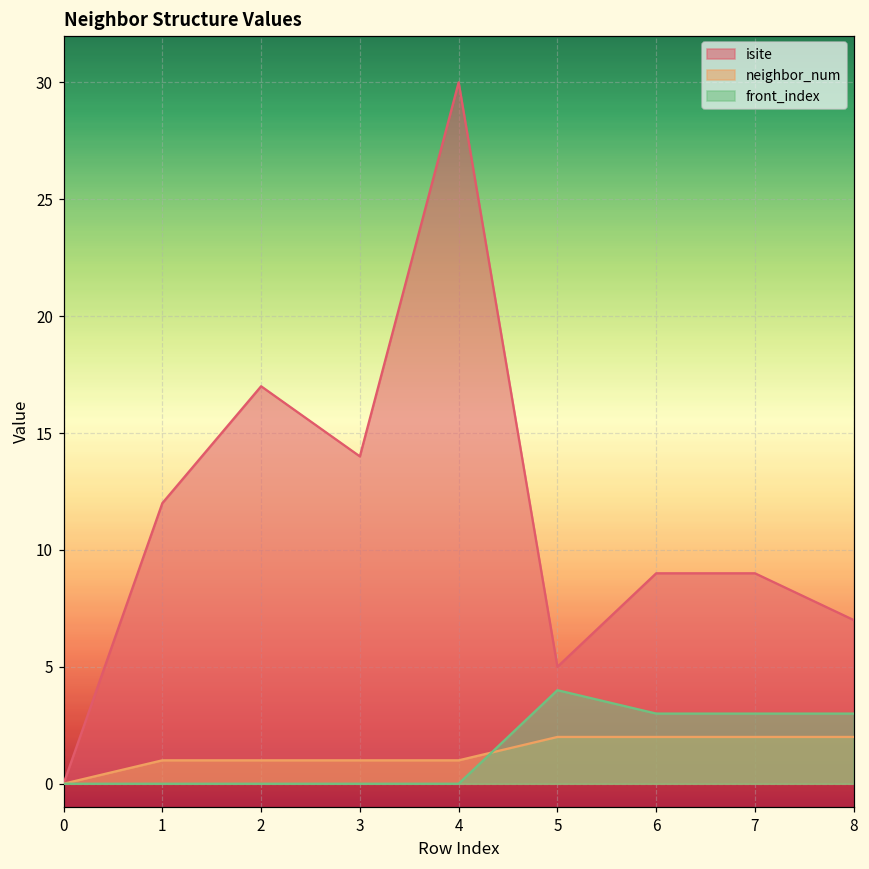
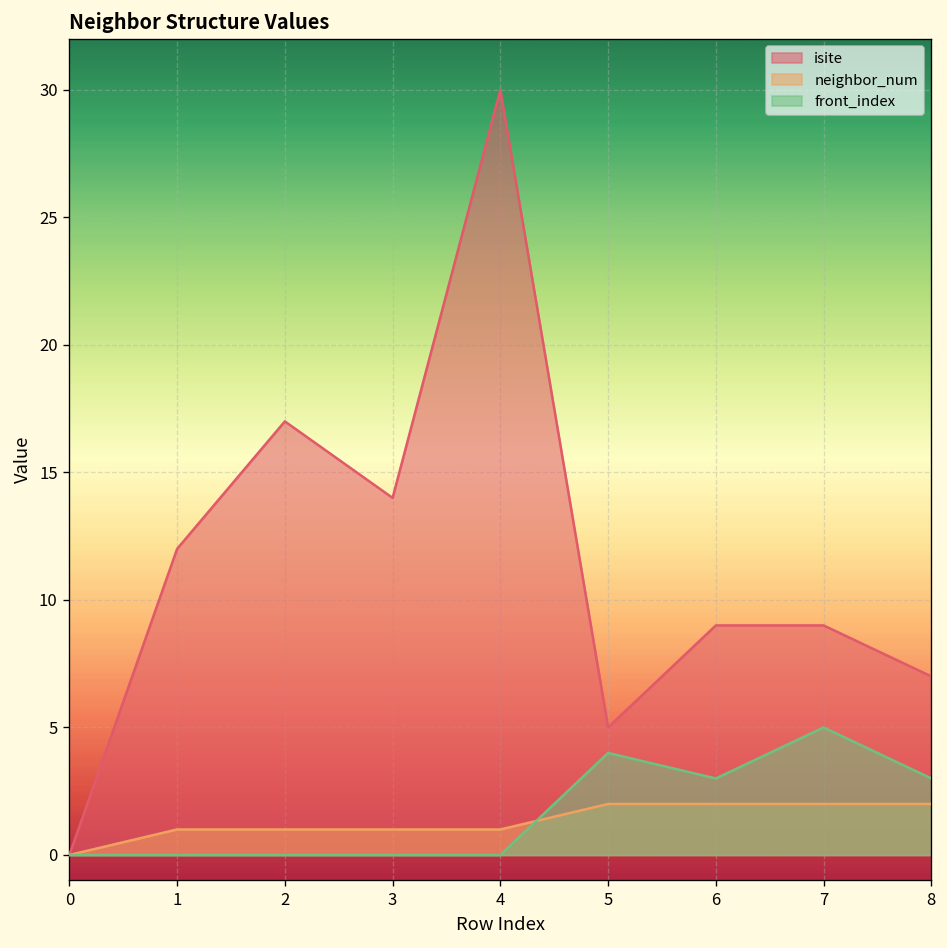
front_index, 7: 3 -> 5
